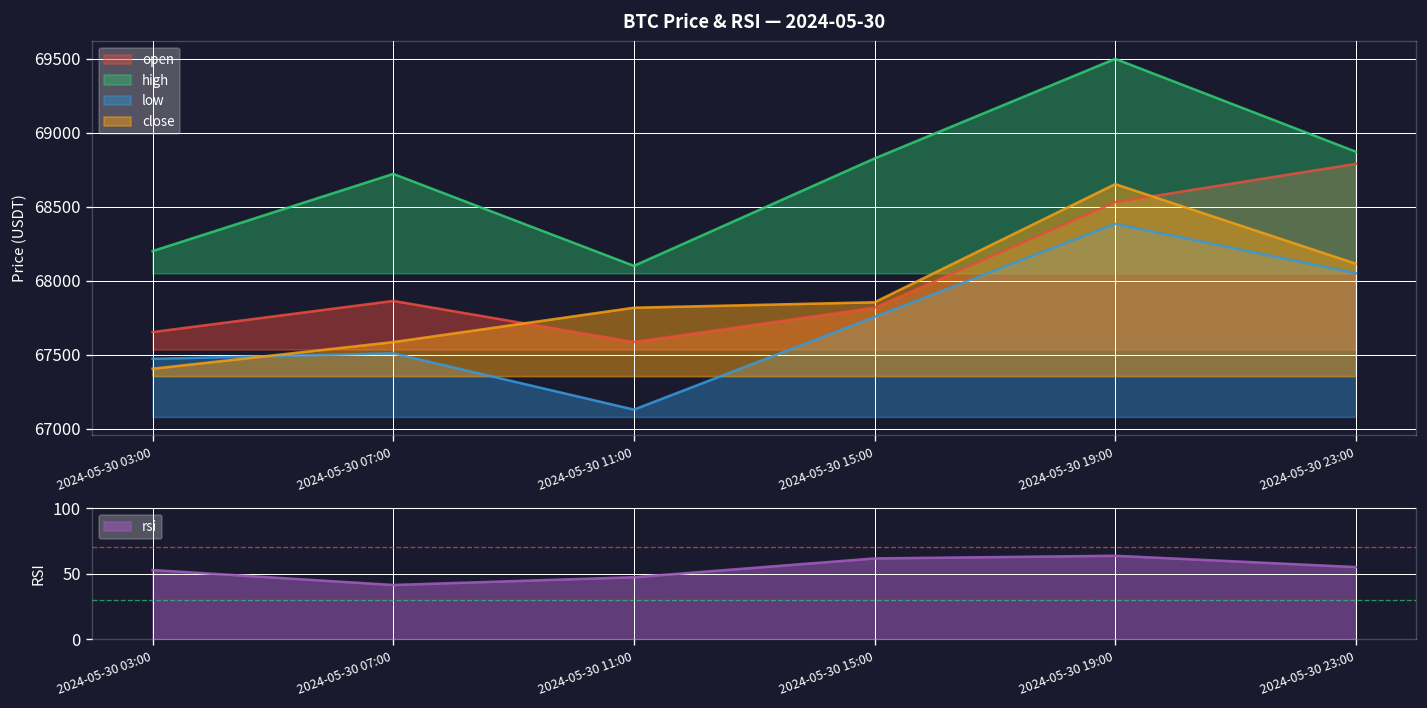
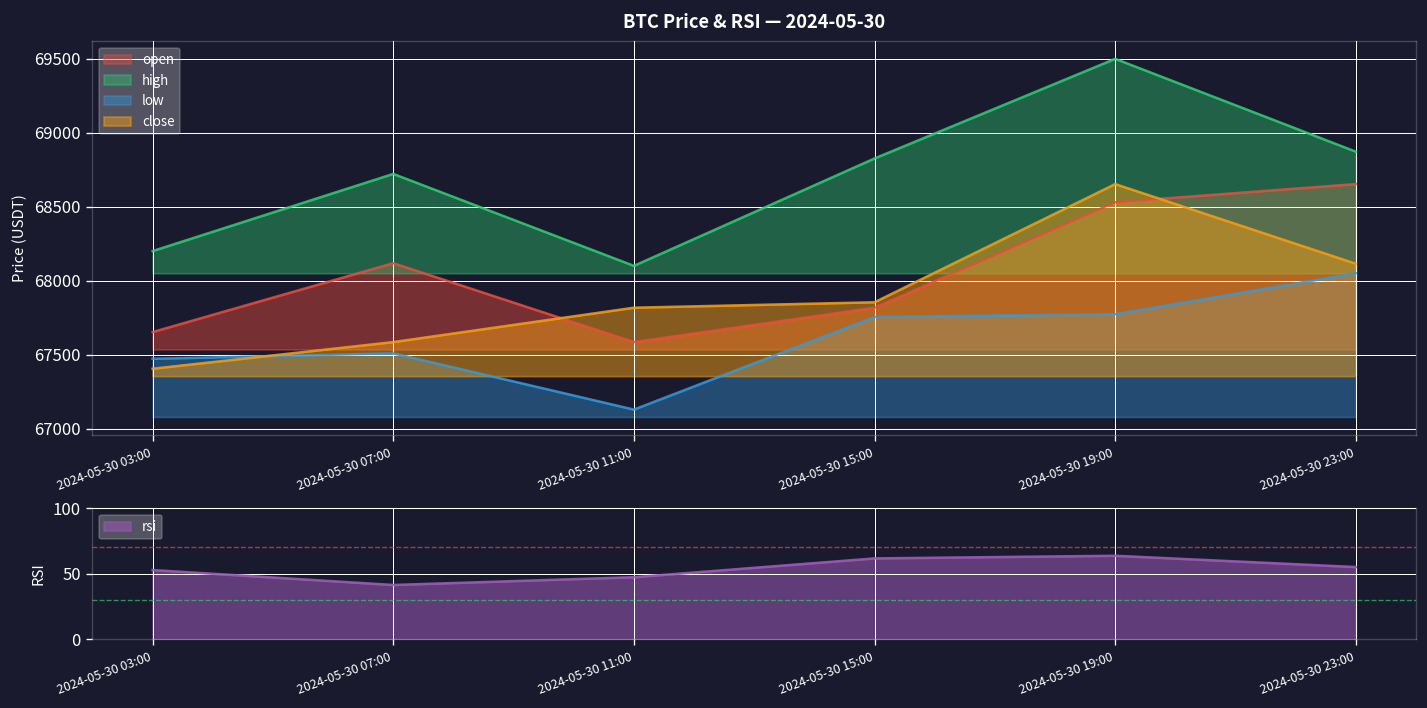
BTC Price & RSI — 2024-05-30, open, 2024-05-30 07:00: 67860 -> 68120
BTC Price & RSI — 2024-05-30, low, 2024-05-30 19:00: 68380 -> 67770
BTC Price & RSI — 2024-05-30, open, 2024-05-30 23:00: 68790 -> 68650
